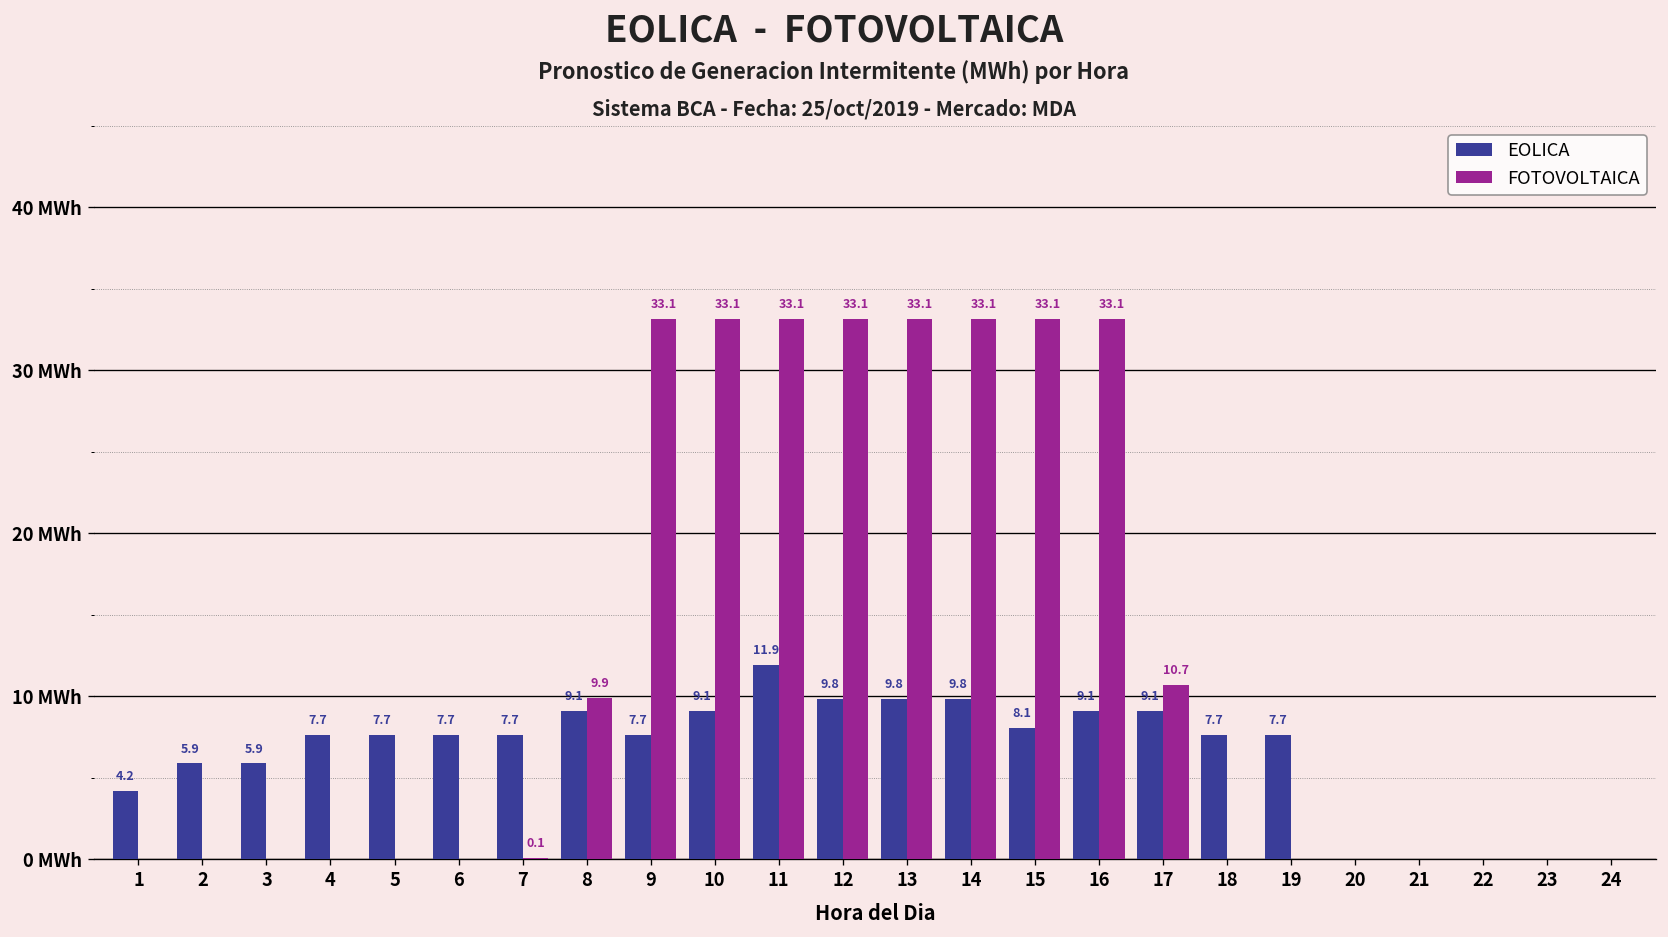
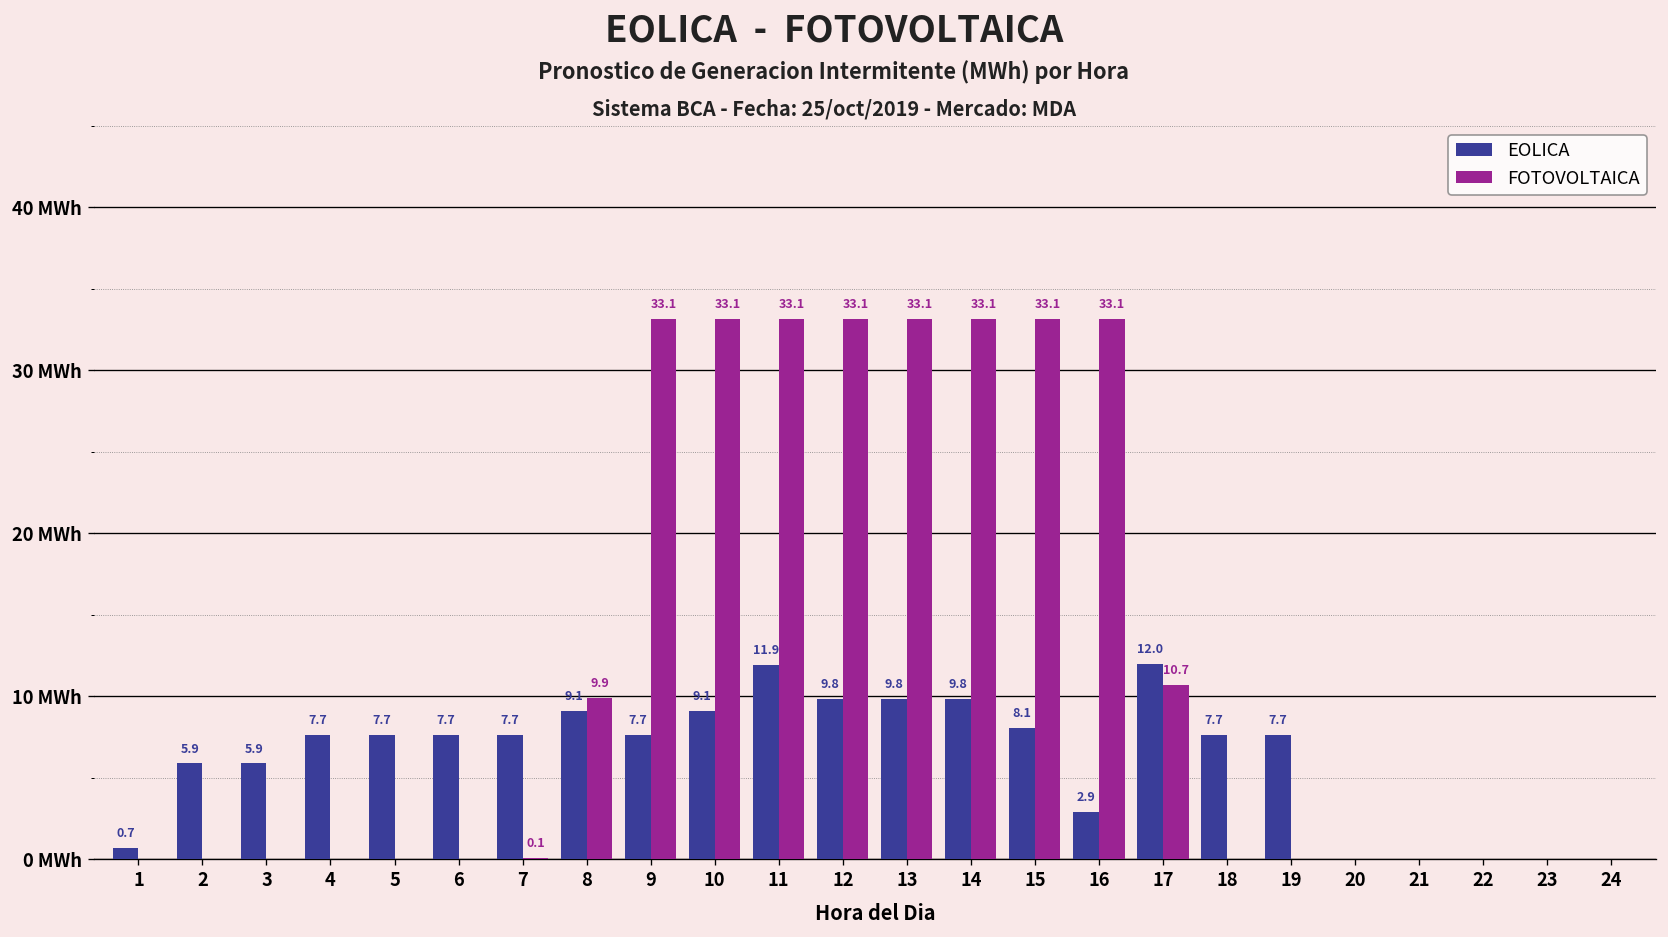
EOLICA, 1: 4.2 -> 0.7
EOLICA, 16: 9.1 -> 2.9
EOLICA, 17: 9.1 -> 12.0
